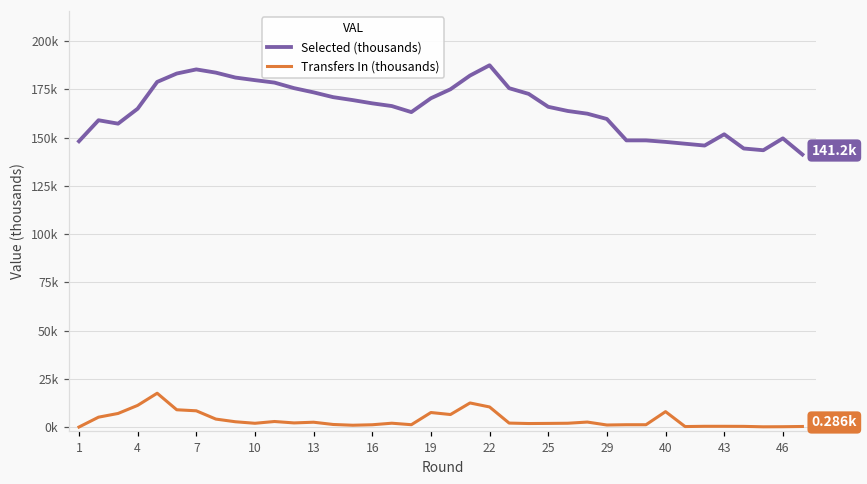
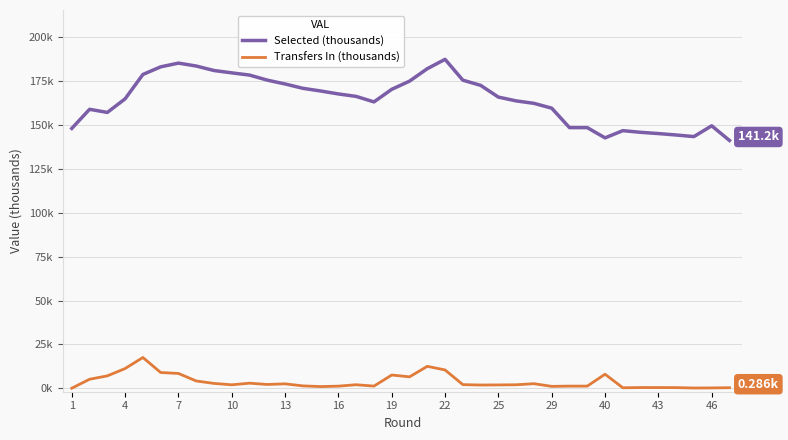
Selected (thousands), 40: 148000 -> 143000
Selected (thousands), 43: 152000 -> 145000
